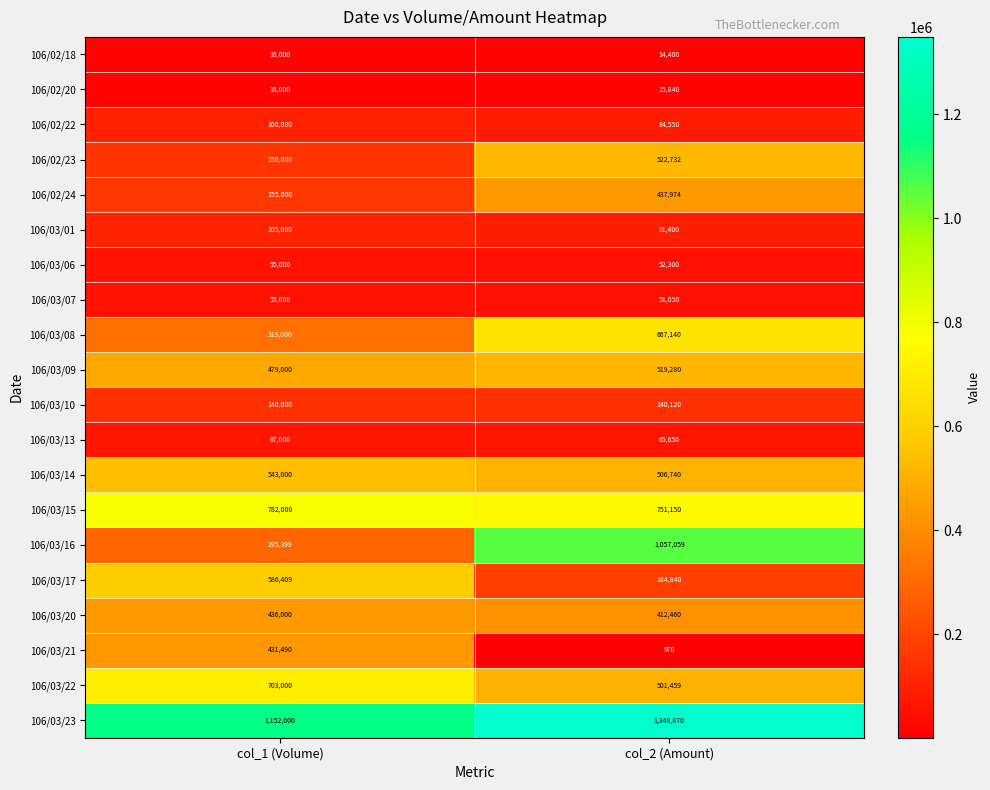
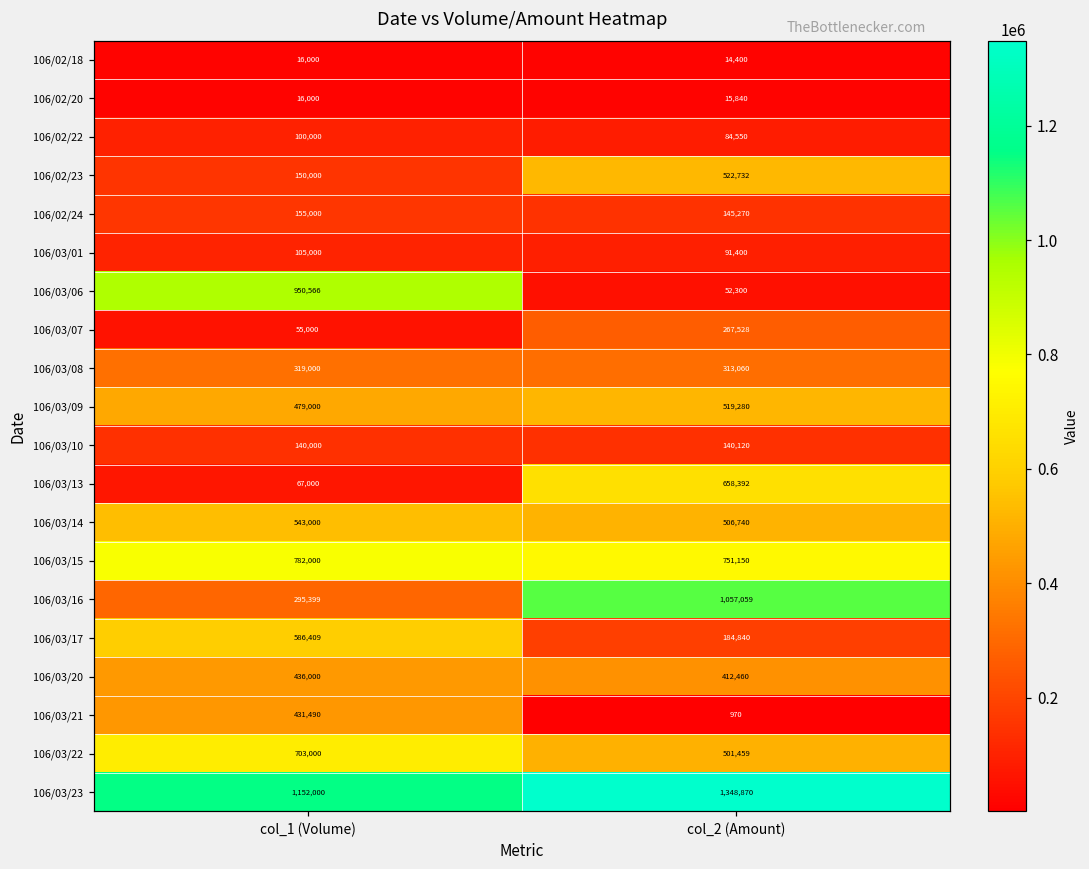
106/02/24, col_2 (Amount): 437,974 -> 145,270
106/03/06, col_1 (Volume): 55,000 -> 950,566
106/03/07, col_2 (Amount): 51,050 -> 267,528
106/03/08, col_2 (Amount): 667,140 -> 313,060
106/03/13, col_2 (Amount): 65,650 -> 658,392
